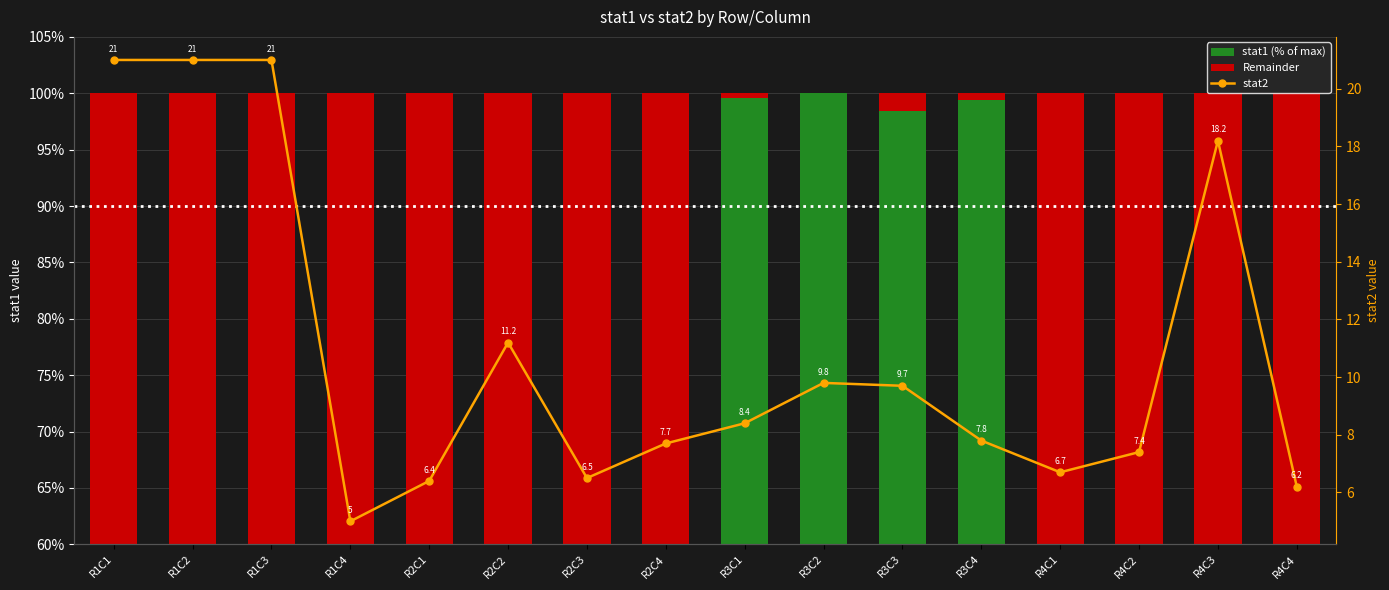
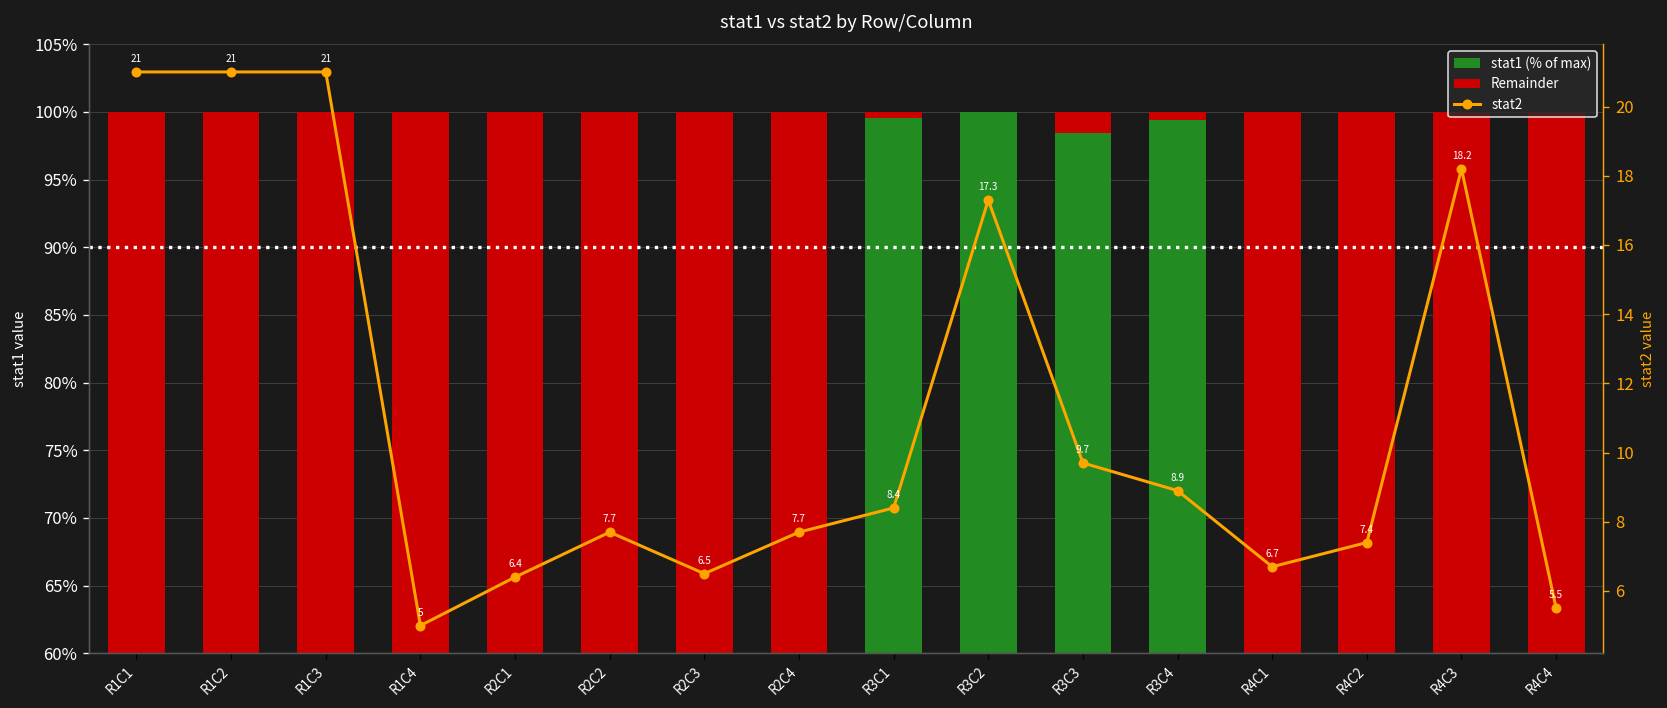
stat2, R2C2: 11.2 -> 7.7
stat2, R3C2: 9.8 -> 17.3
stat2, R3C4: 7.8 -> 8.9
stat2, R4C4: 6.2 -> 5.5
